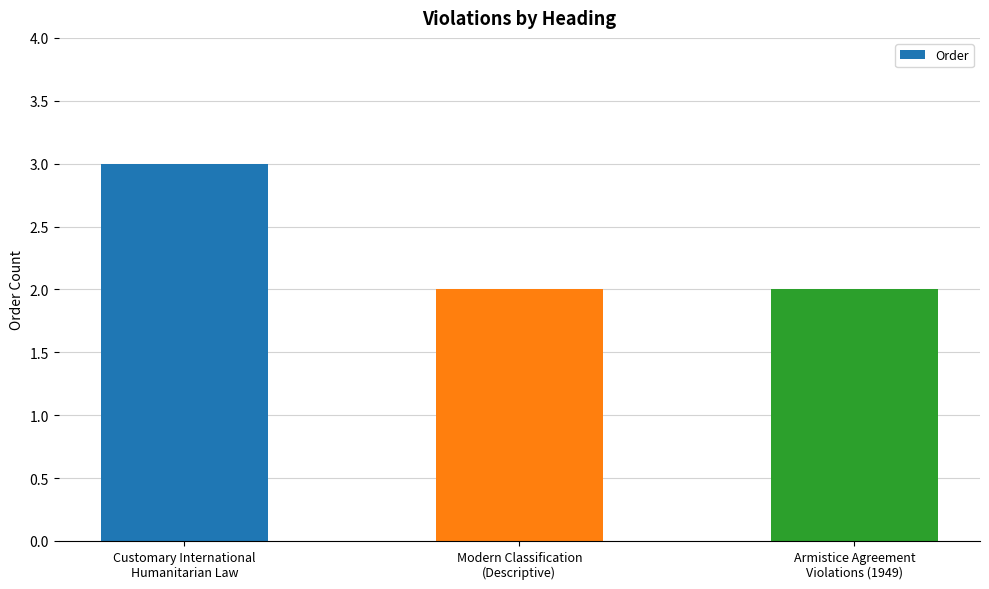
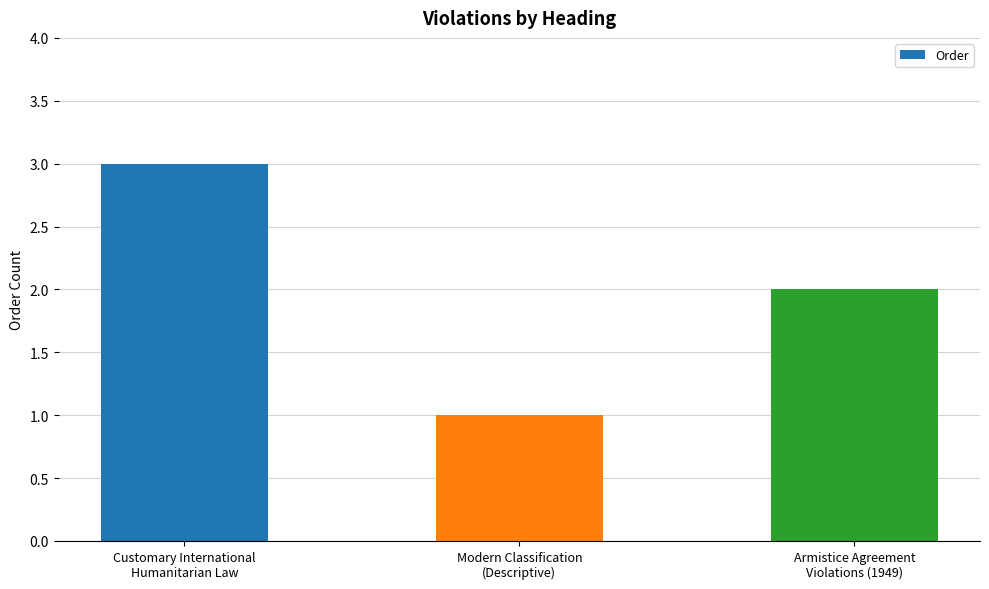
Modern Classification (Descriptive): 2 -> 1
